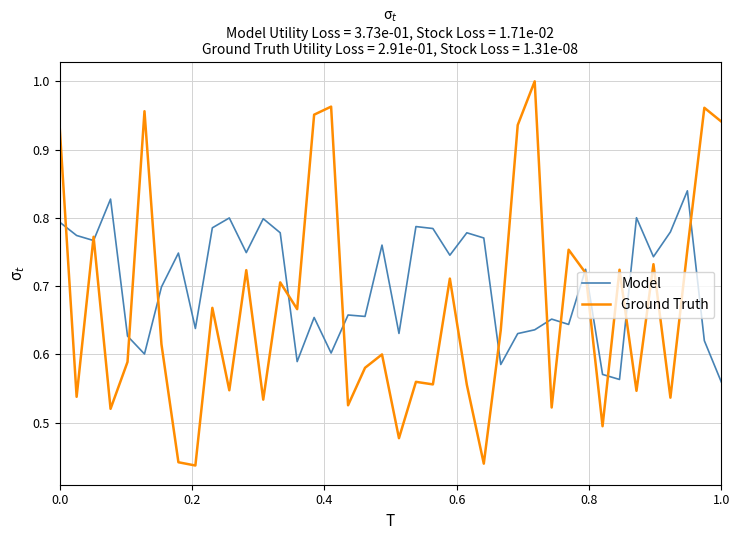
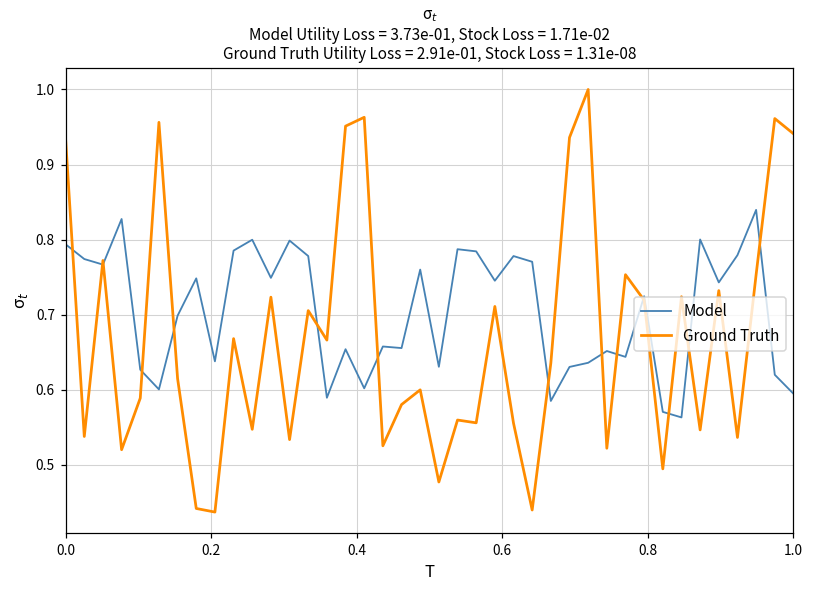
Model, 1.0: 0.56 -> 0.59
